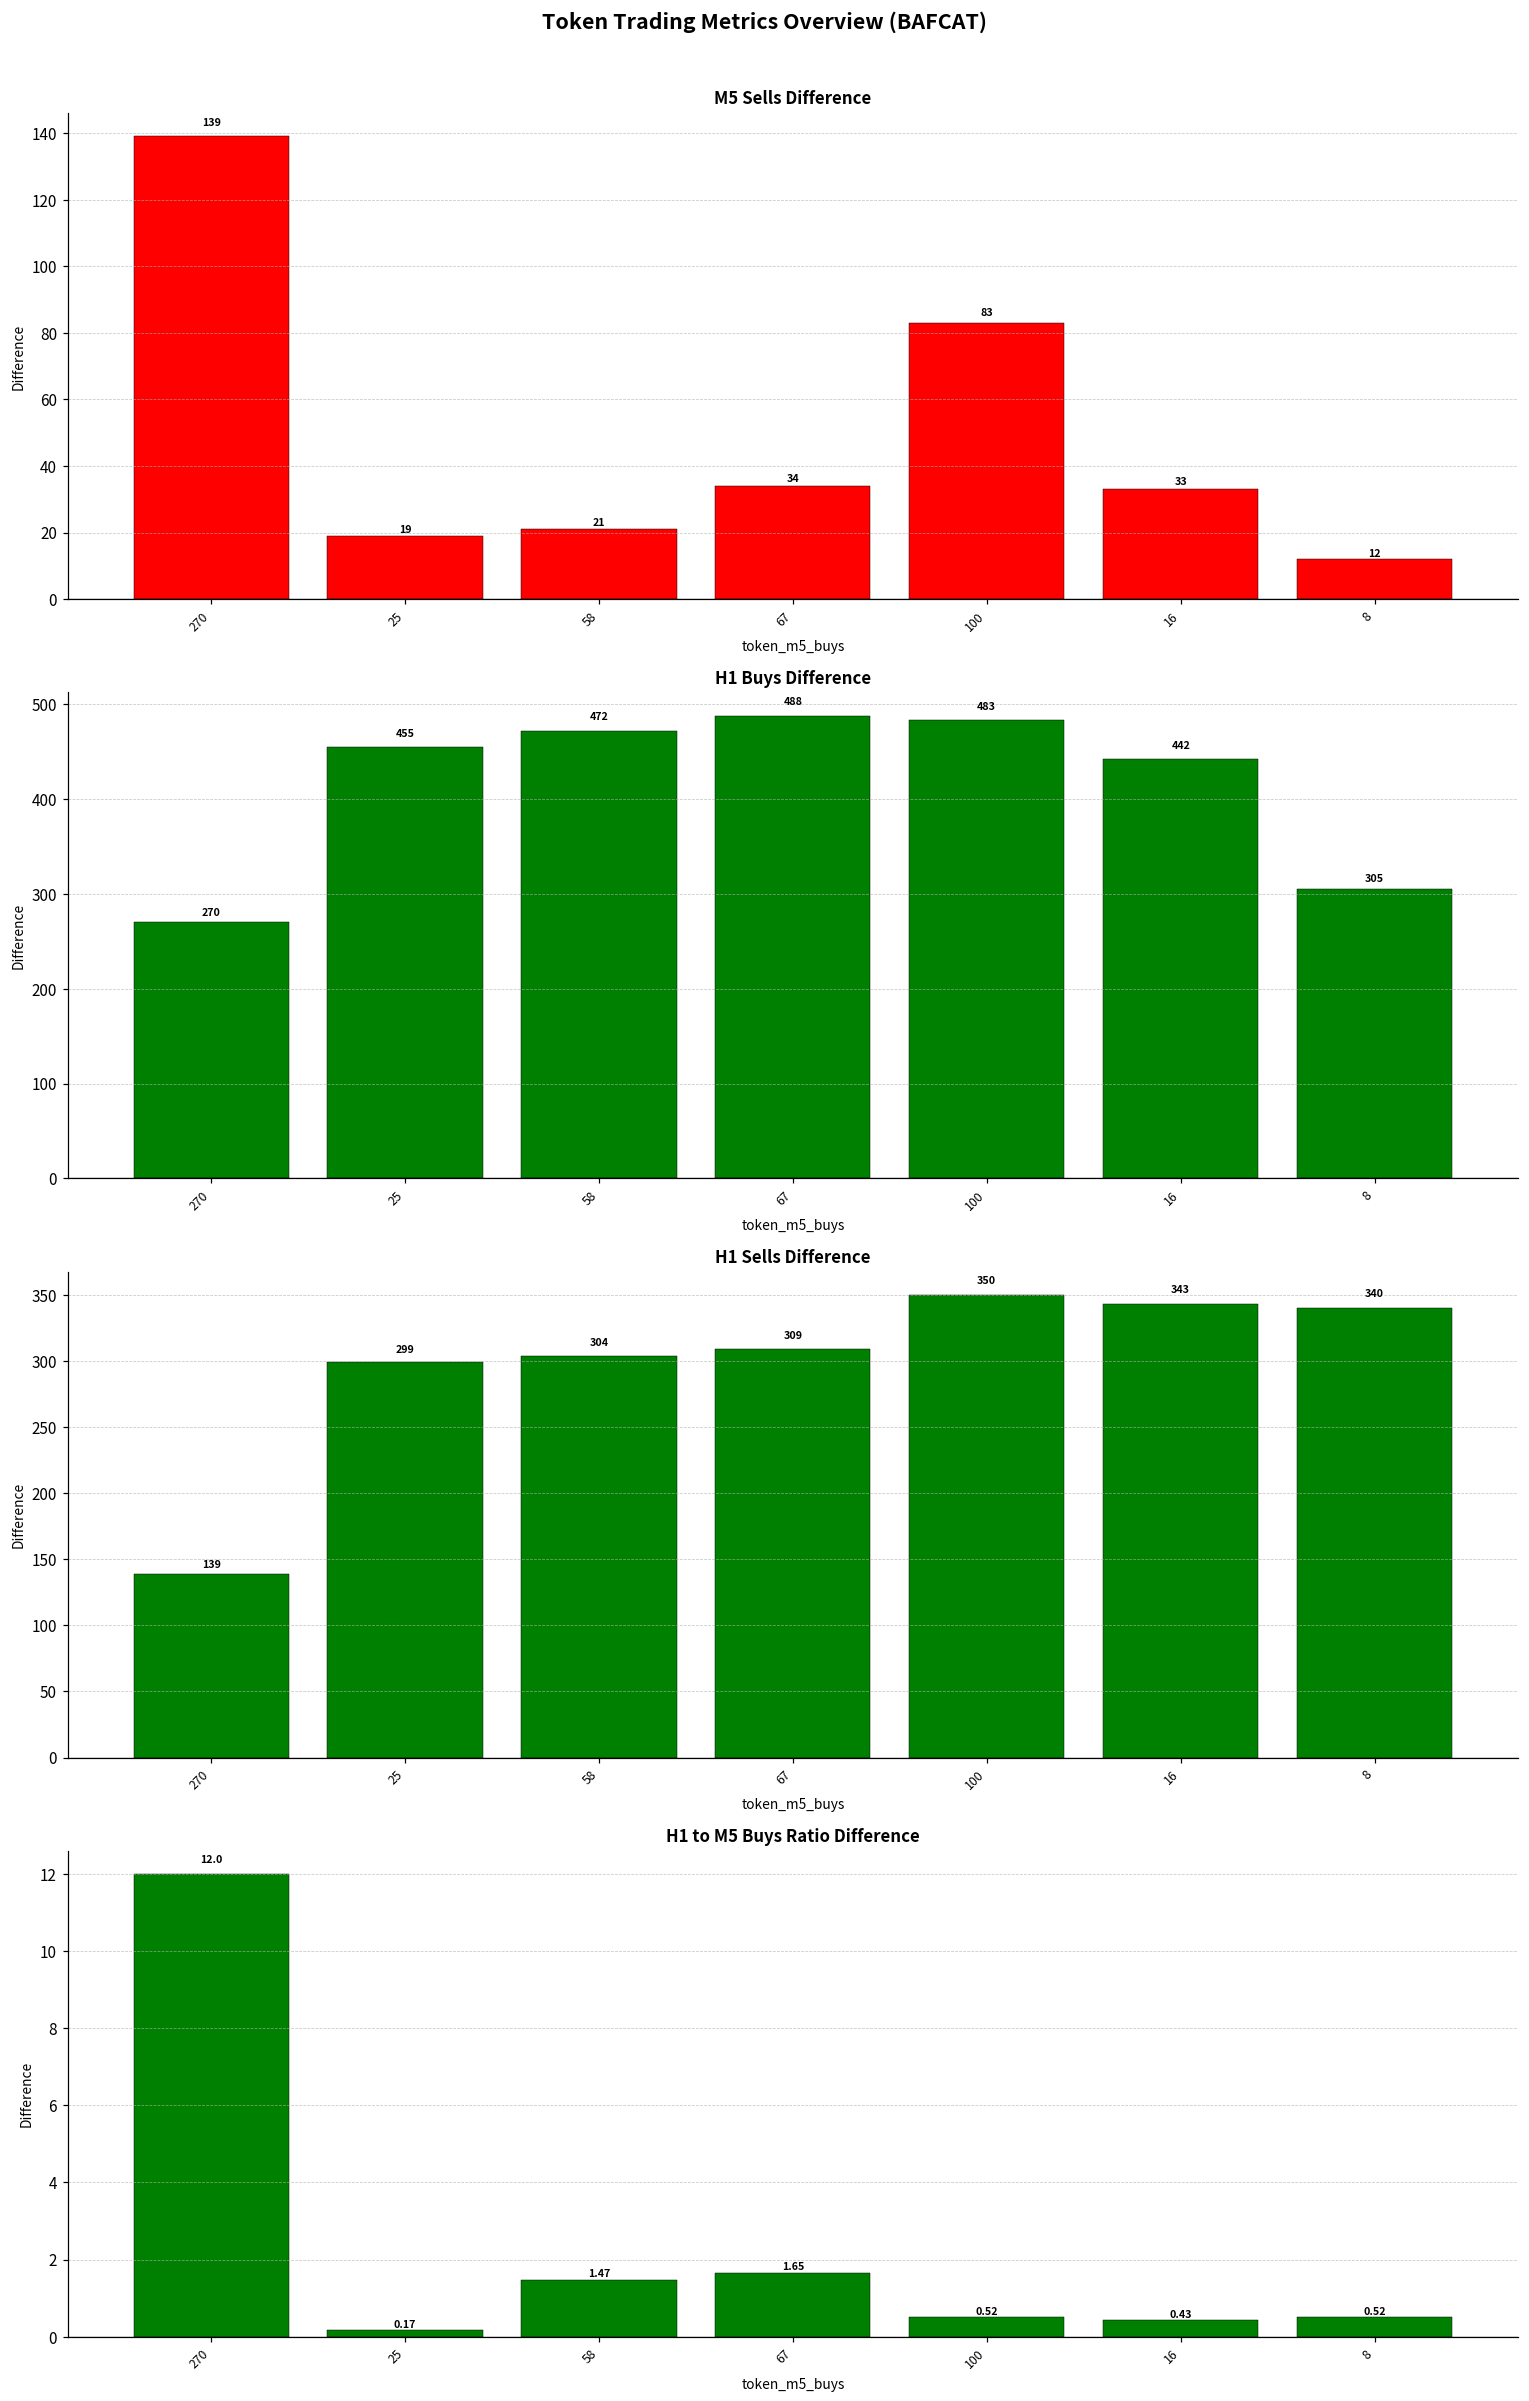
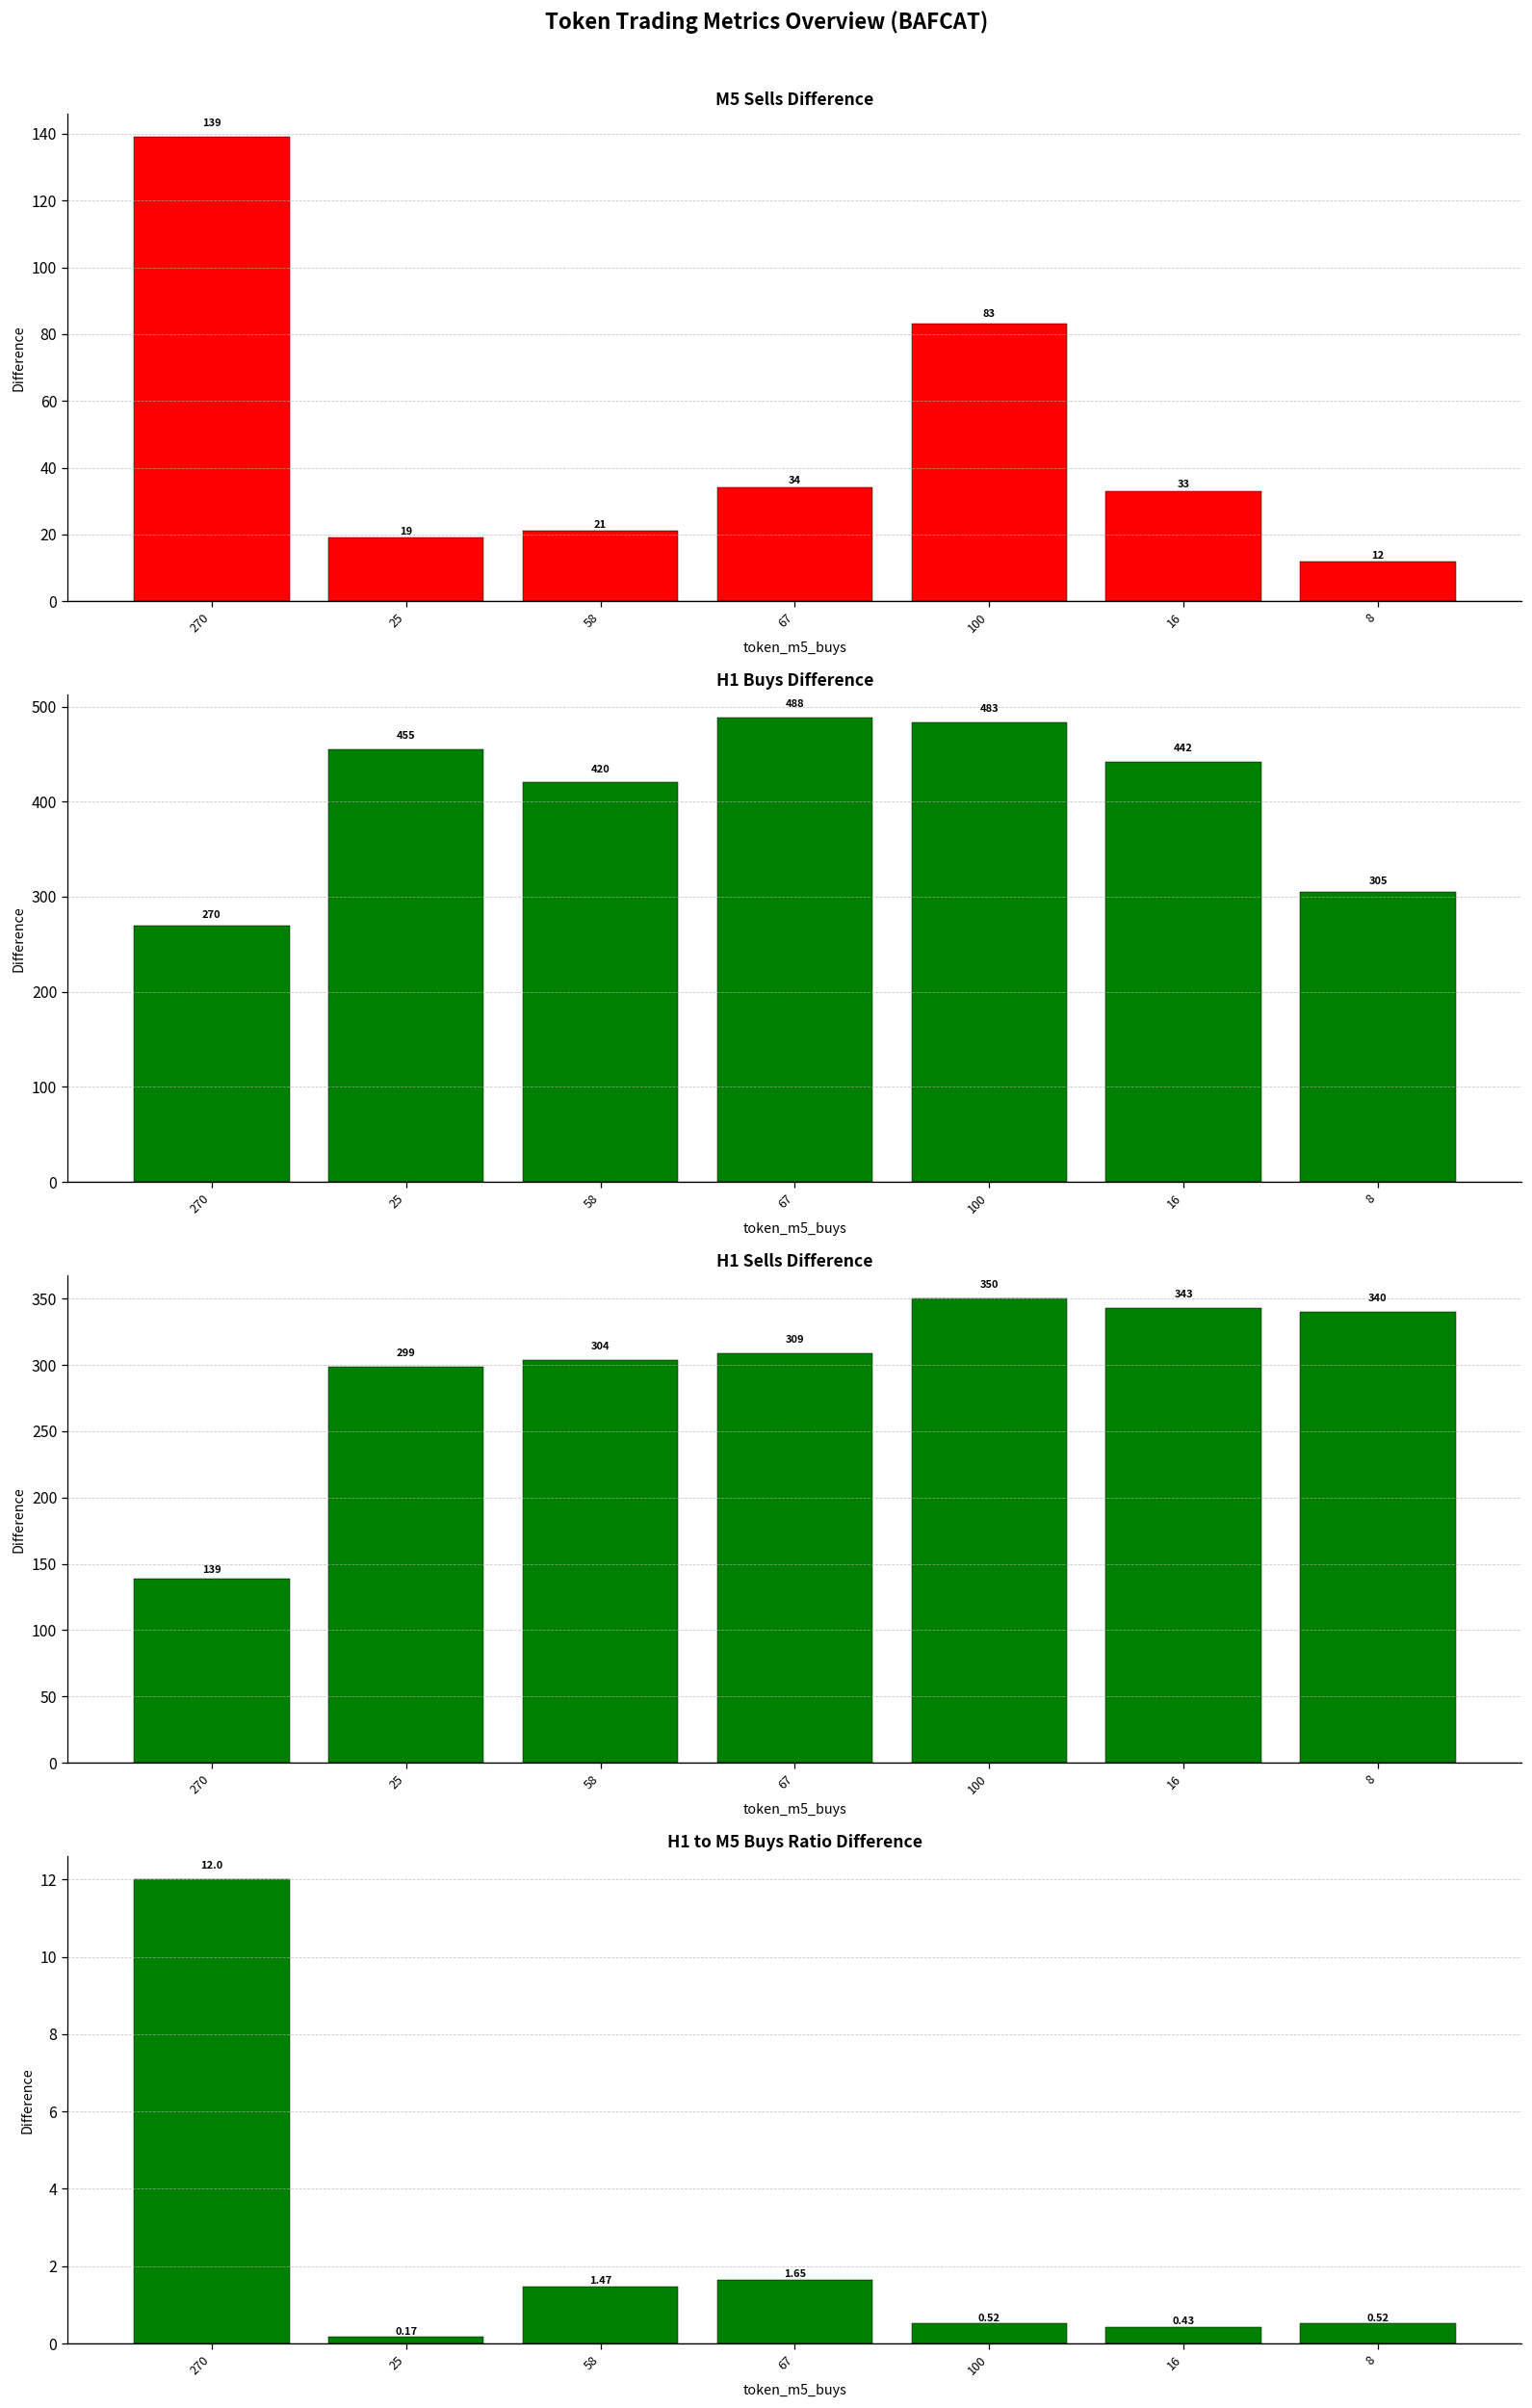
H1 Buys Difference, 58: 472 -> 420
